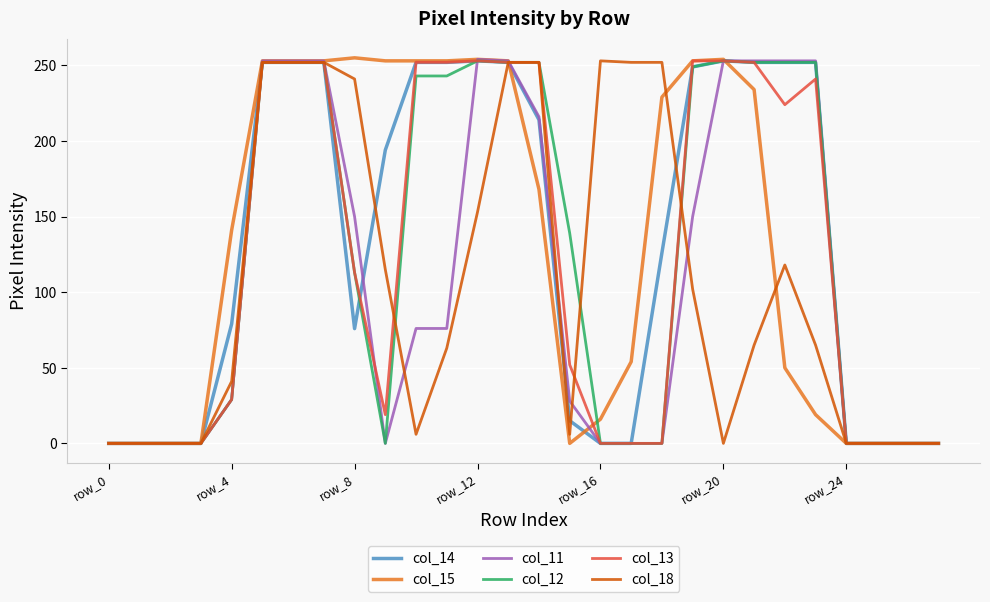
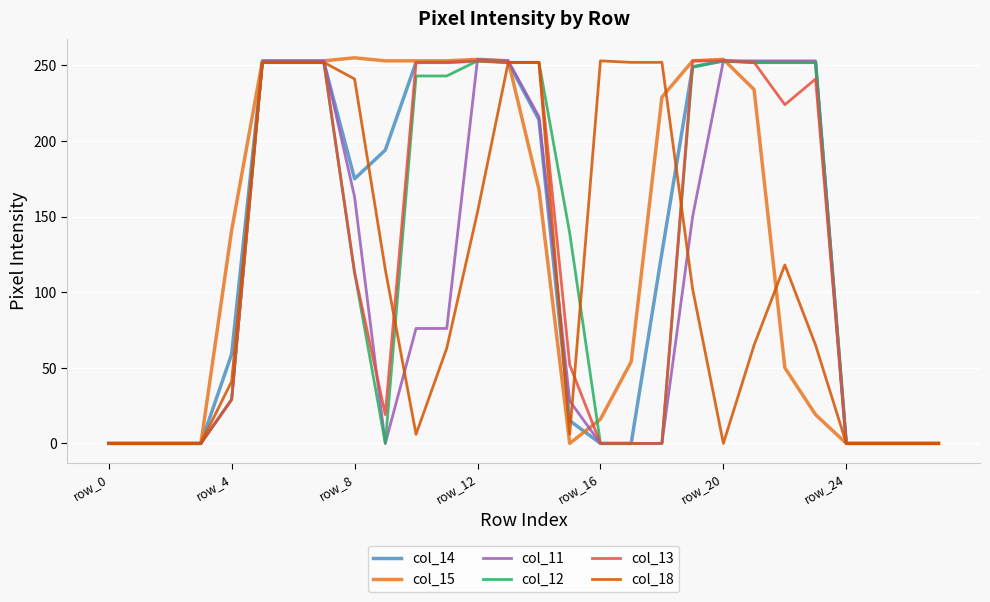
col_14, row_4: 79 -> 59
col_14, row_8: 76 -> 175
col_11, row_8: 150 -> 163
